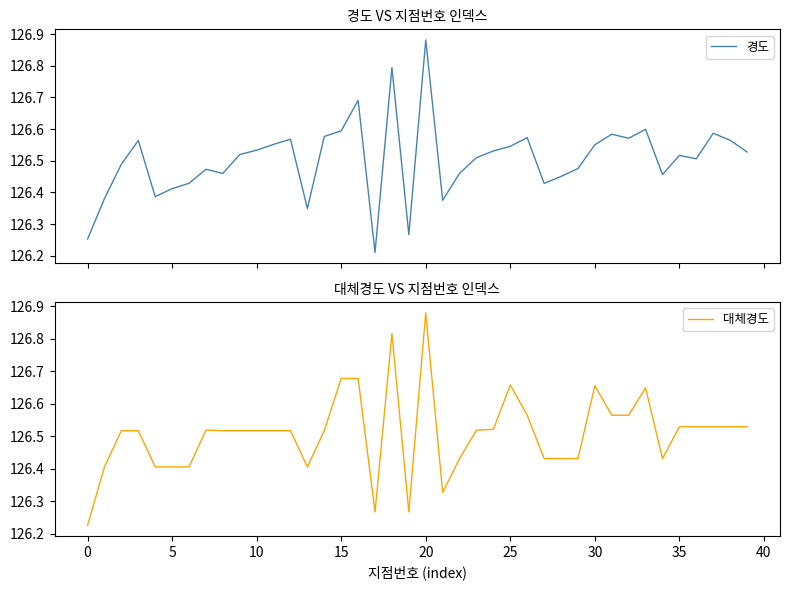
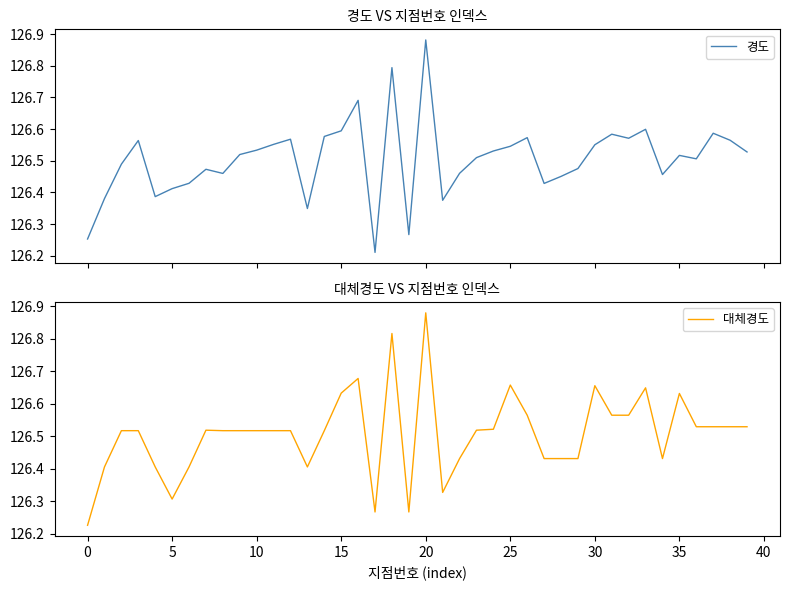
대체경도 VS 지점번호 인덱스, 5: 126.41 -> 126.31
대체경도 VS 지점번호 인덱스, 15: 126.68 -> 126.63
대체경도 VS 지점번호 인덱스, 35: 126.53 -> 126.63
